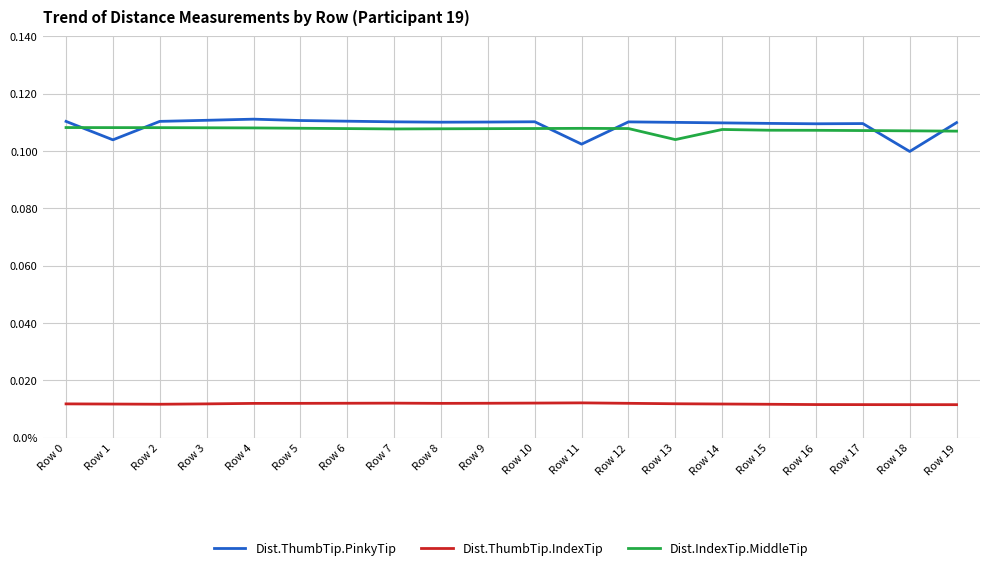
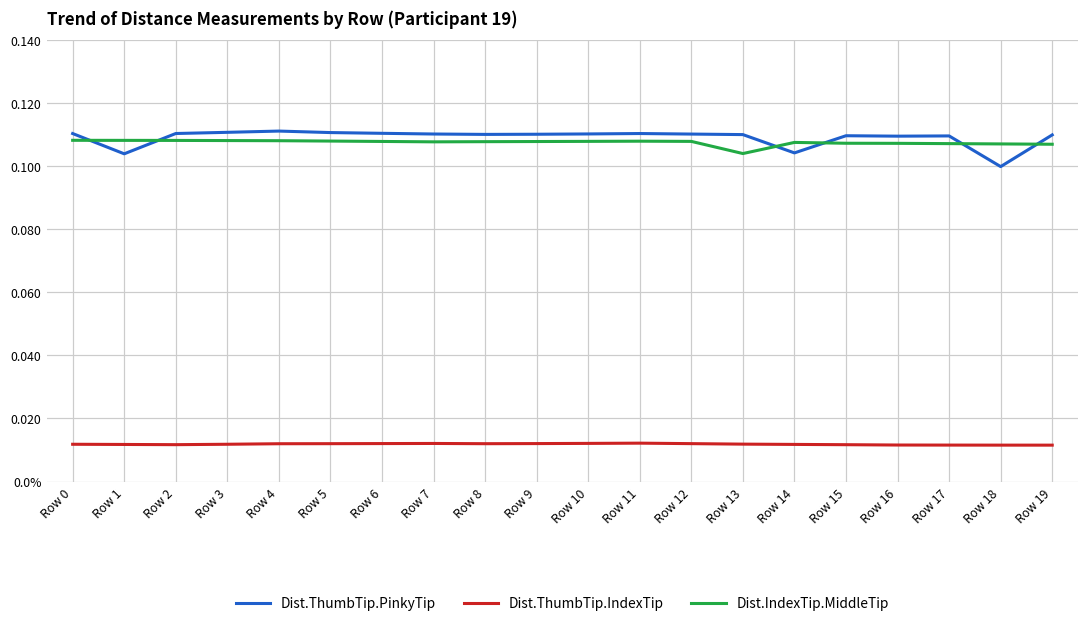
Dist.ThumbTip.PinkyTip, Row 11: 0.102 -> 0.110
Dist.ThumbTip.PinkyTip, Row 14: 0.110 -> 0.104
